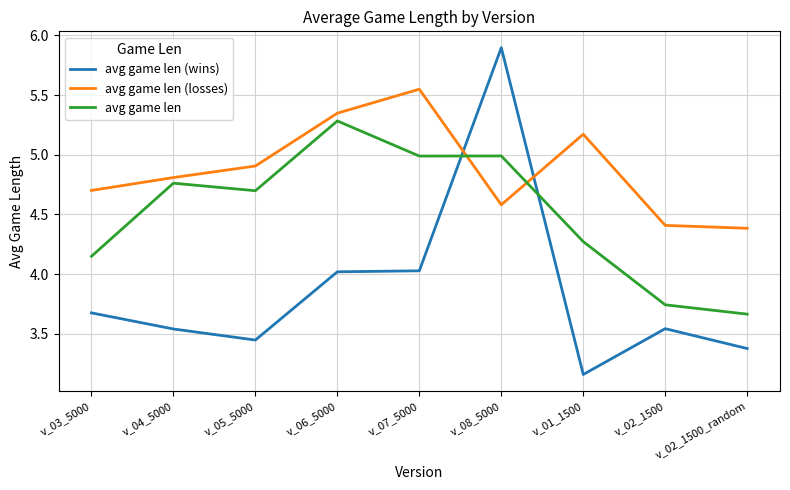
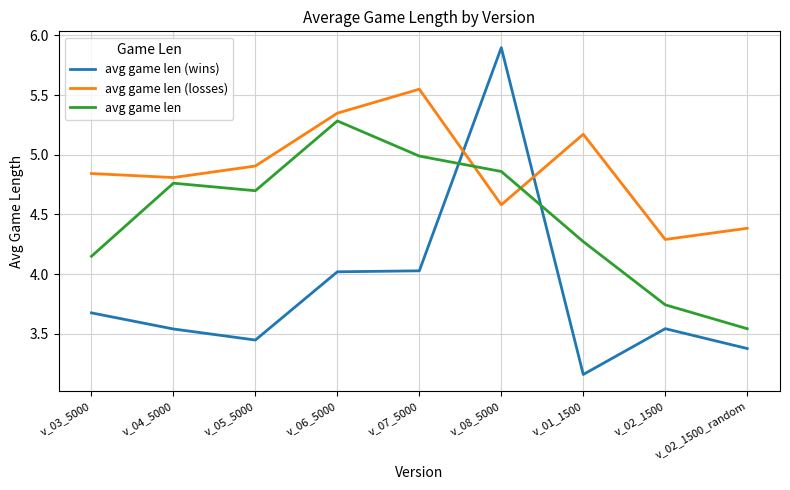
avg game len (losses), v_03_5000: 4.70 -> 4.84
avg game len, v_08_5000: 4.99 -> 4.86
avg game len (losses), v_02_1500: 4.41 -> 4.29
avg game len, v_02_1500_random: 3.67 -> 3.54
